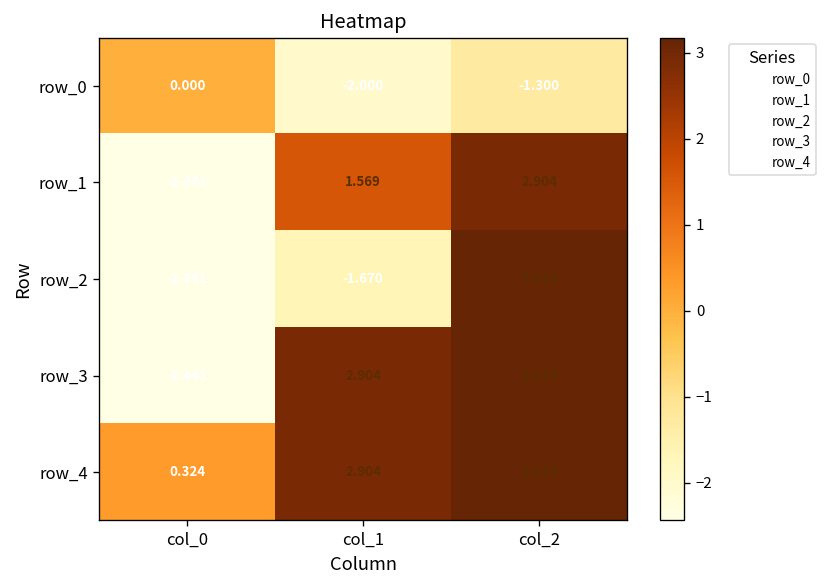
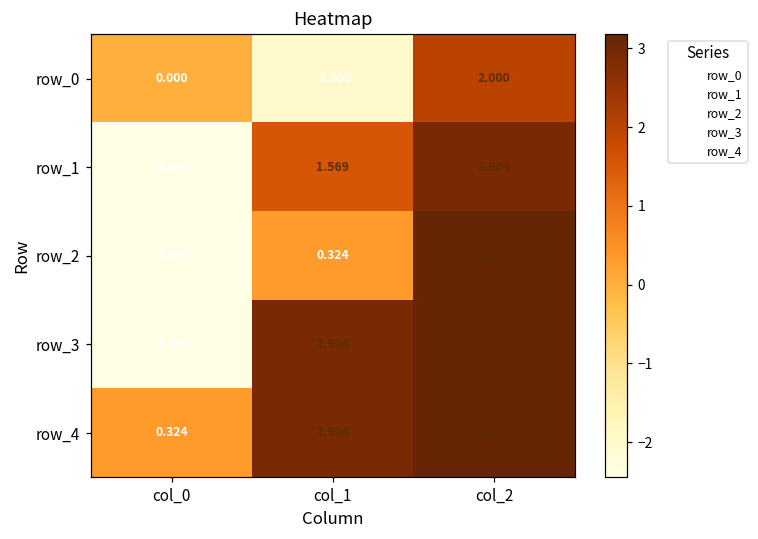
row_0, col_2: -1.300 -> 2.000
row_2, col_1: -1.670 -> 0.324
